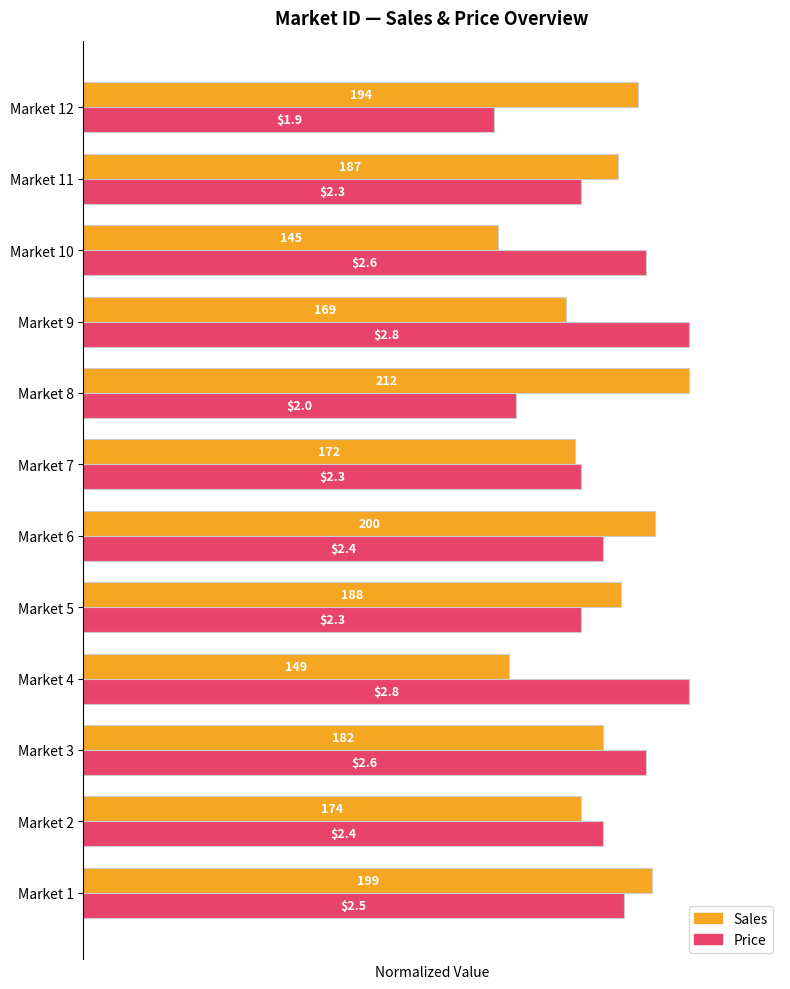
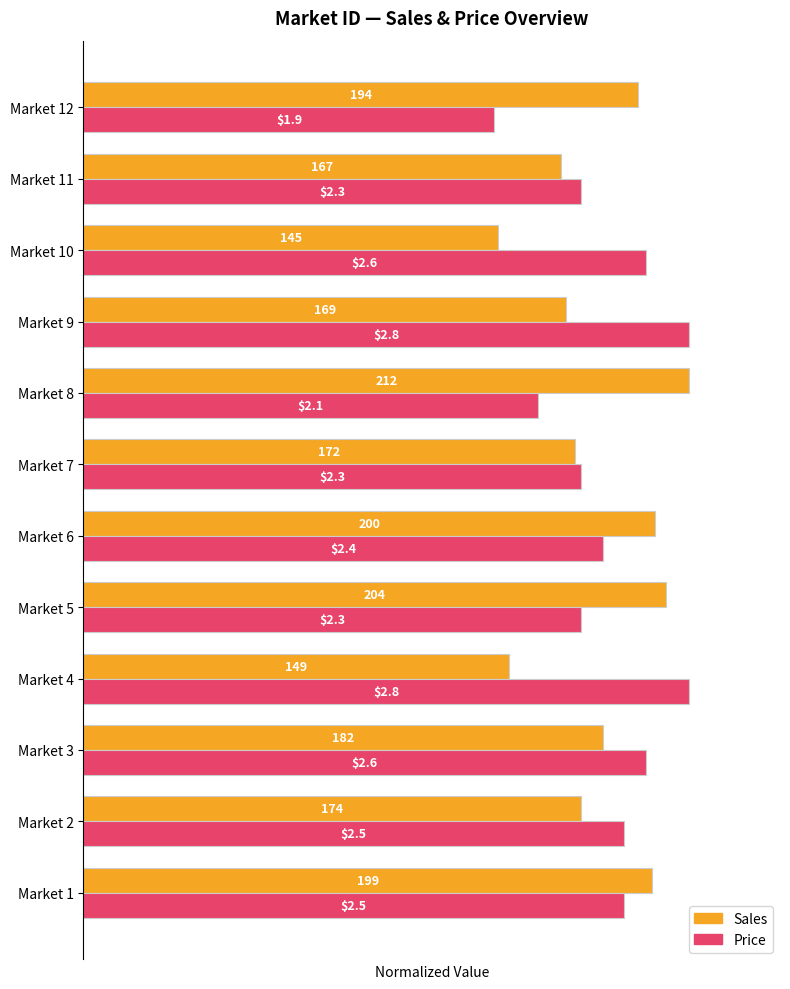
Sales, Market 11: 187 -> 167
Price, Market 8: $2.0 -> $2.1
Sales, Market 5: 188 -> 204
Price, Market 2: $2.4 -> $2.5
